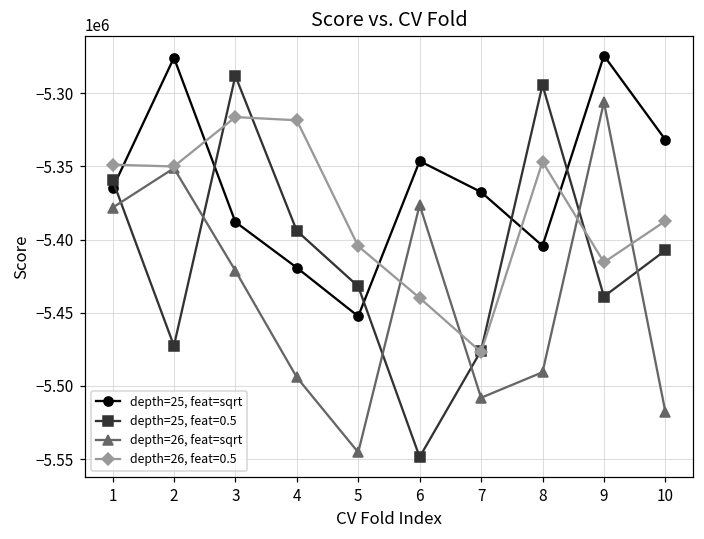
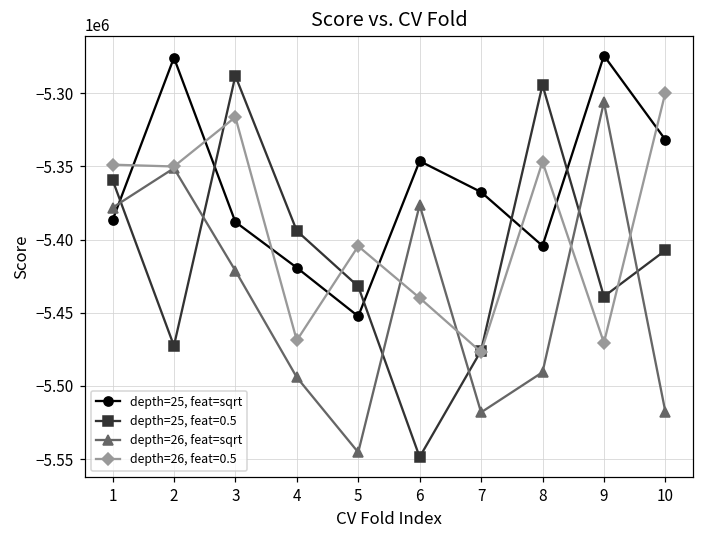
depth=25, feat=sqrt, 1: -5365000 -> -5387000
depth=26, feat=0.5, 4: -5319000 -> -5469000
depth=26, feat=sqrt, 7: -5508000 -> -5518000
depth=26, feat=0.5, 9: -5416000 -> -5470000
depth=26, feat=0.5, 10: -5387000 -> -5300000
